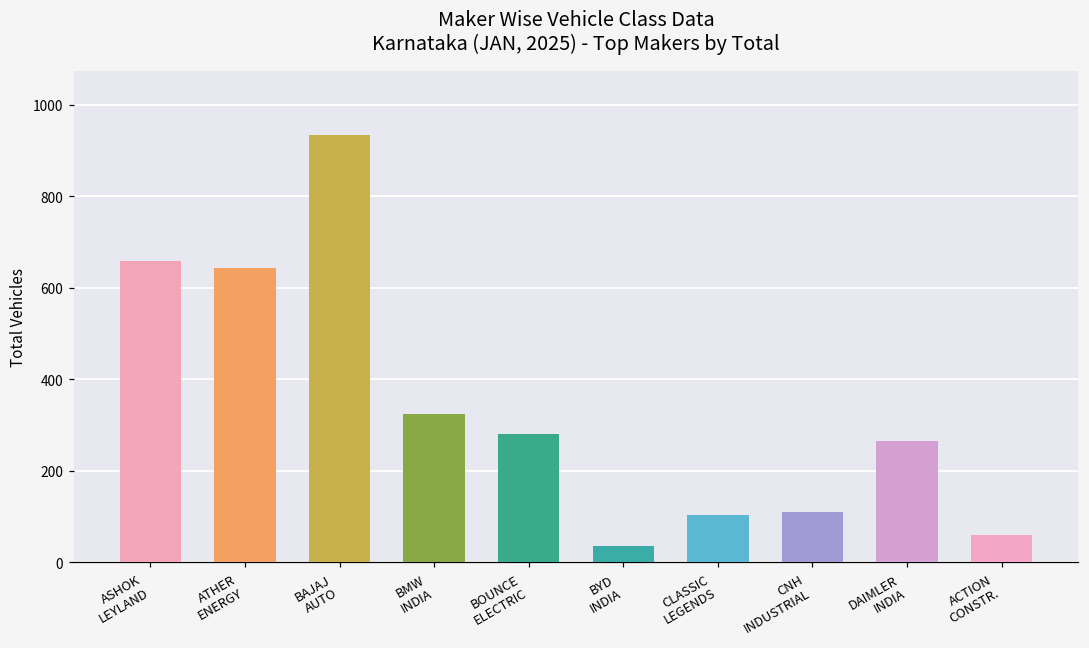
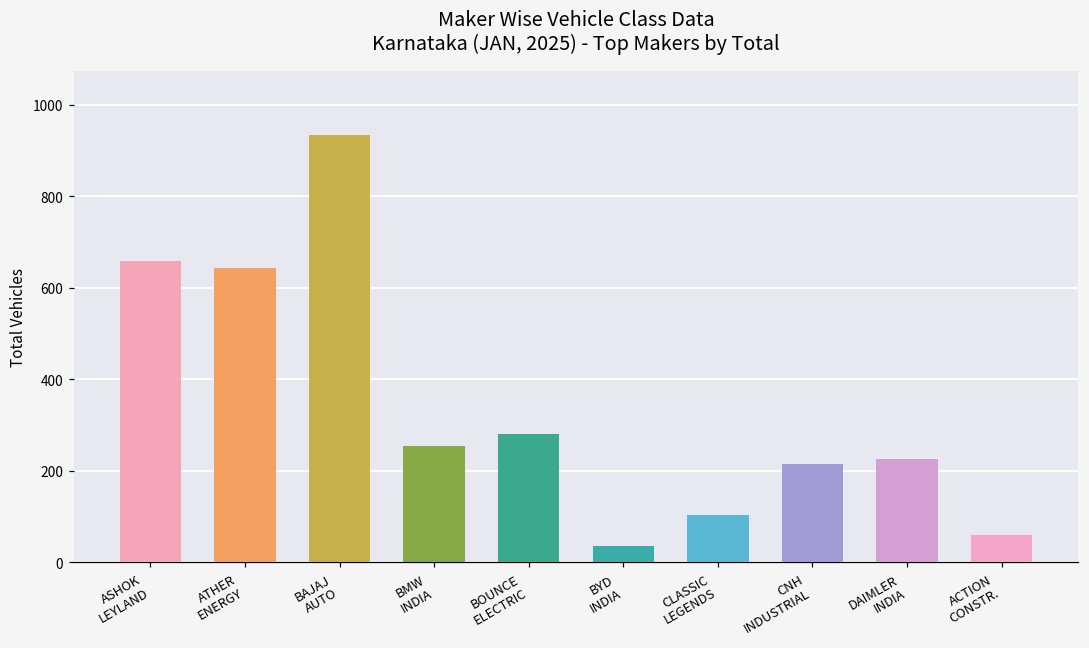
BMW INDIA: 320 -> 250
CNH INDUSTRIAL: 110 -> 220
DAIMLER INDIA: 270 -> 230
